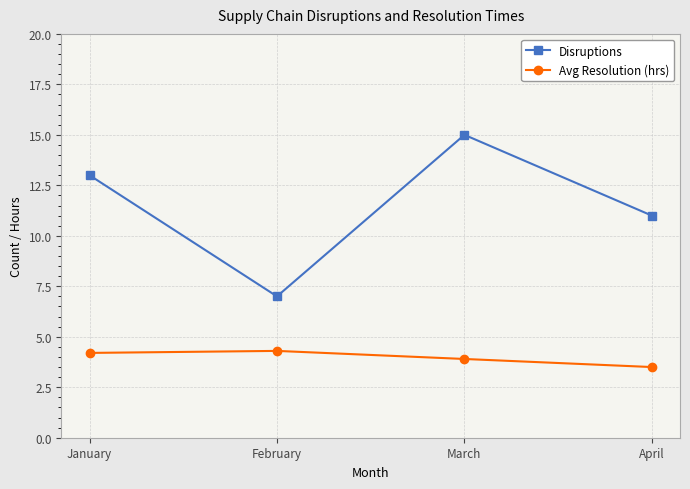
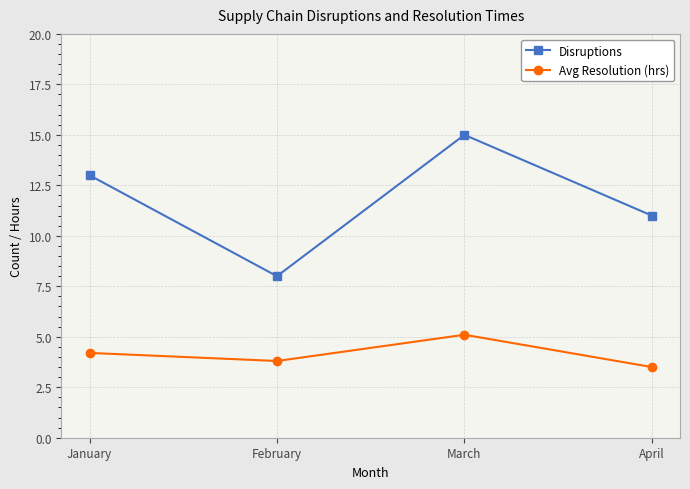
Disruptions, February: 7 -> 8
Avg Resolution (hrs), February: 4.3 -> 3.8
Avg Resolution (hrs), March: 3.9 -> 5.1
